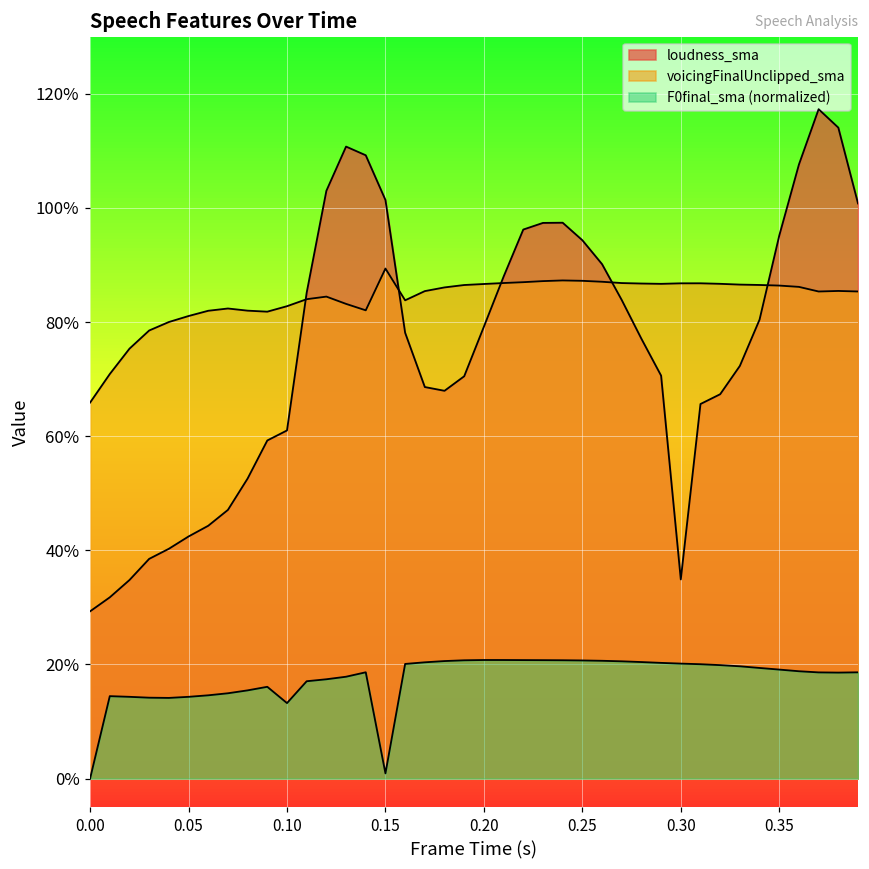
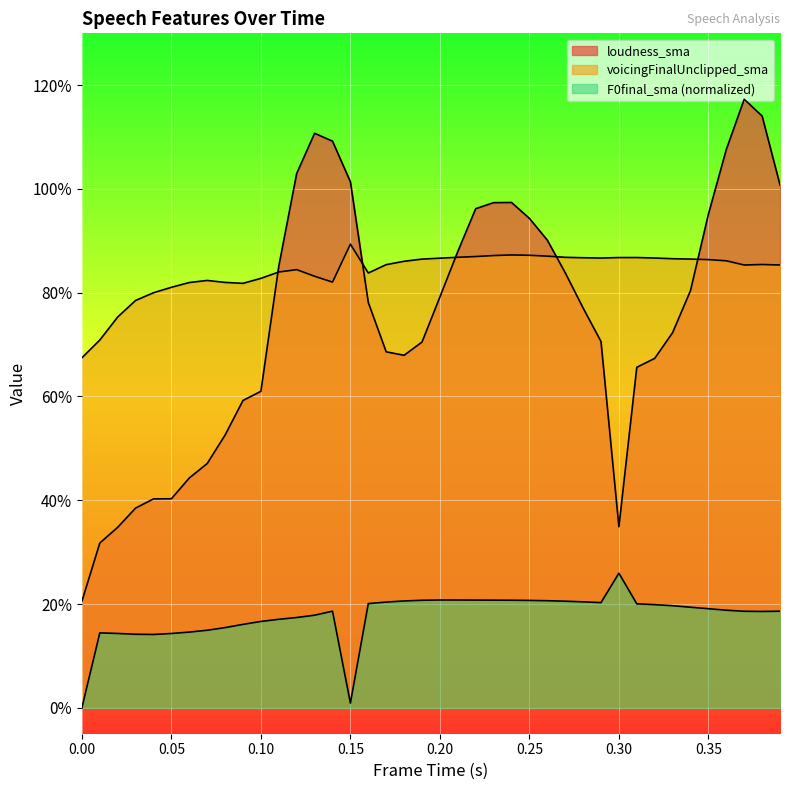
loudness_sma, 0.00: 29% -> 21%
voicingFinalUnclipped_sma, 0.00: 66% -> 67%
loudness_sma, 0.05: 42% -> 40%
F0final_sma (normalized), 0.10: 13% -> 17%
F0final_sma (normalized), 0.30: 20% -> 26%
